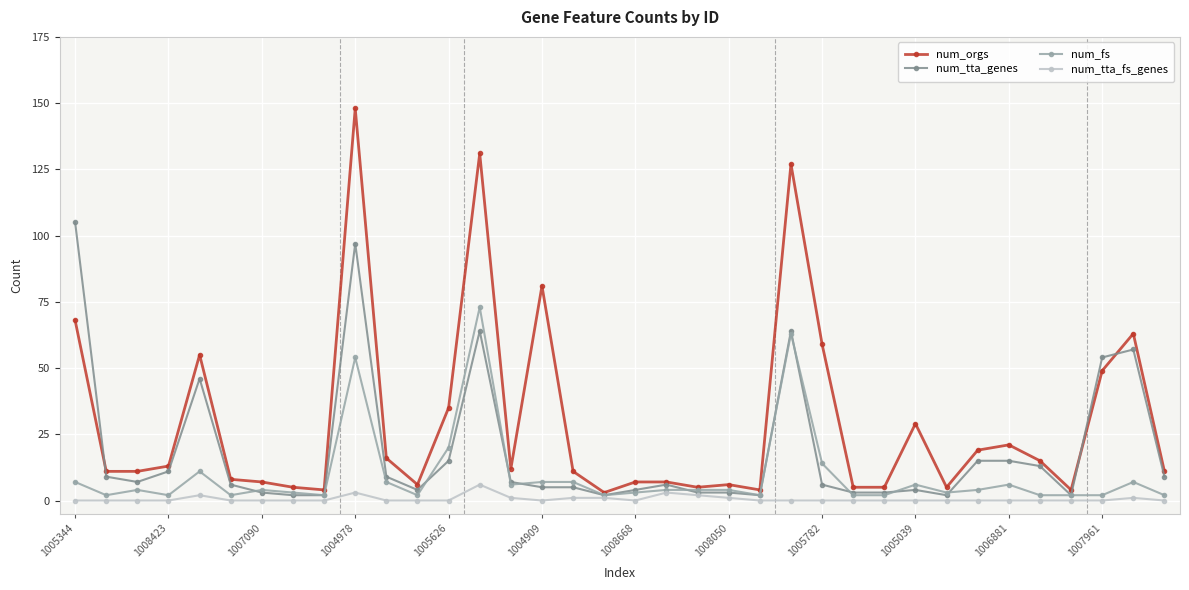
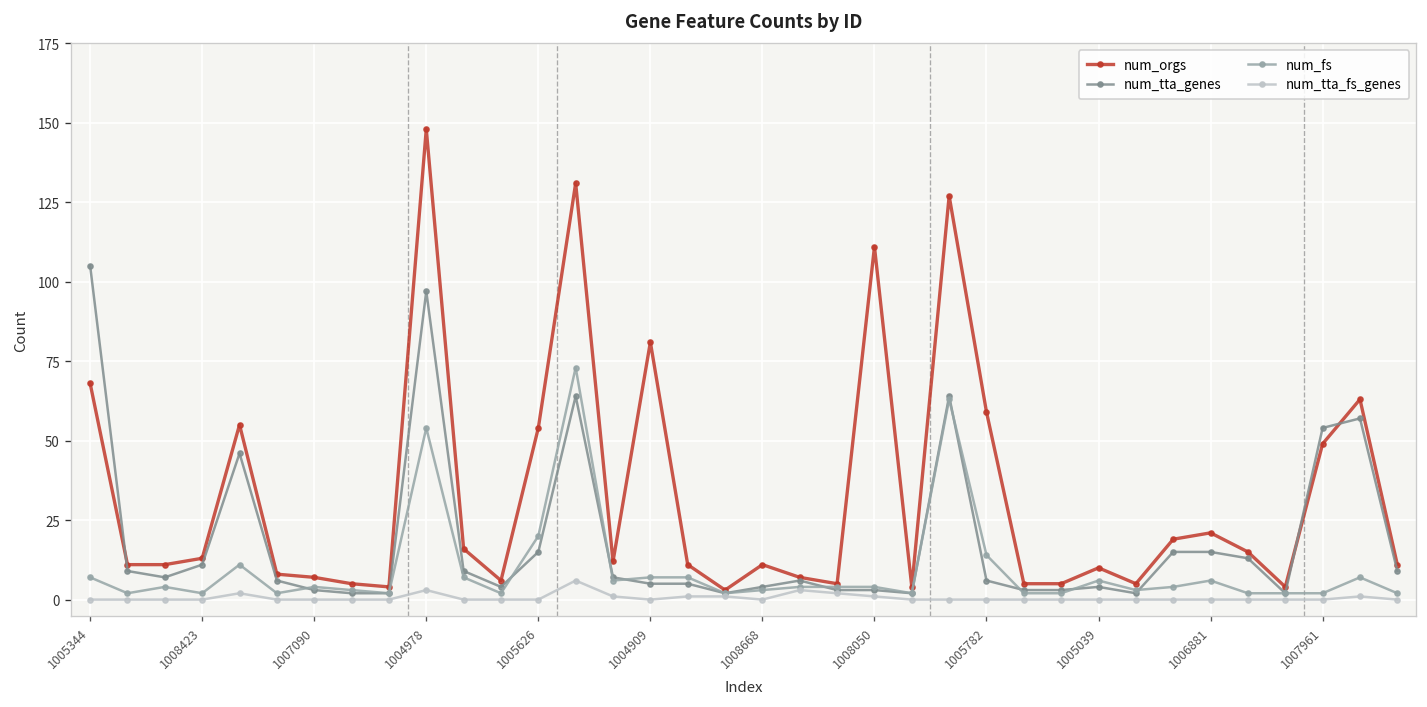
num_orgs, 1005626: 35 -> 54
num_orgs, 1008668: 7 -> 11
num_orgs, 1008050: 6 -> 111
num_orgs, 1005039: 29 -> 10
